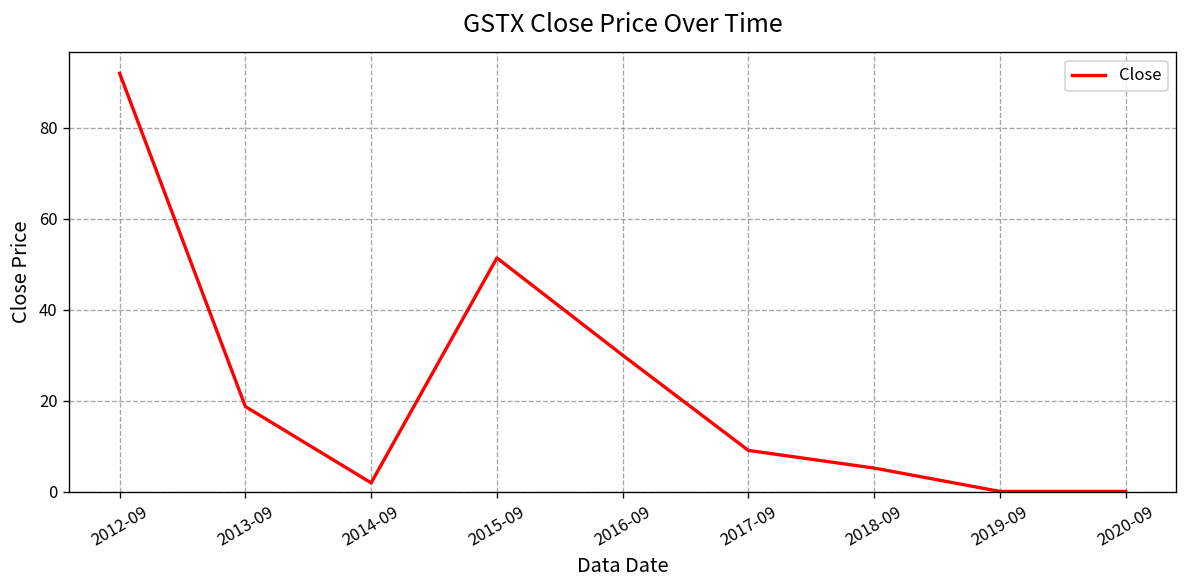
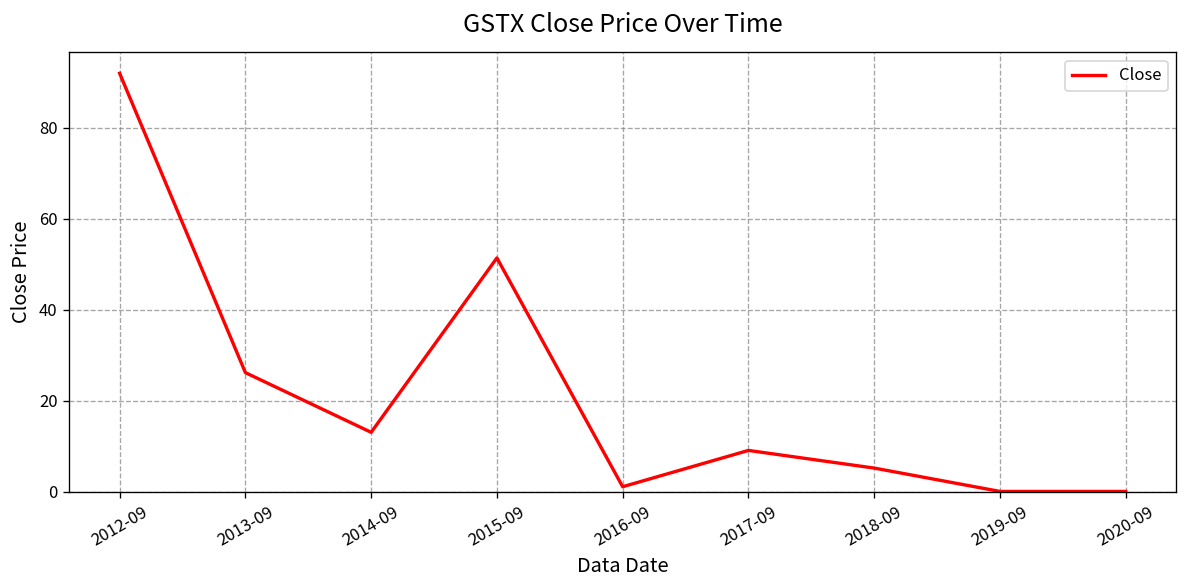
2013-09: 19 -> 26
2014-09: 2 -> 13
2016-09: 30 -> 1
